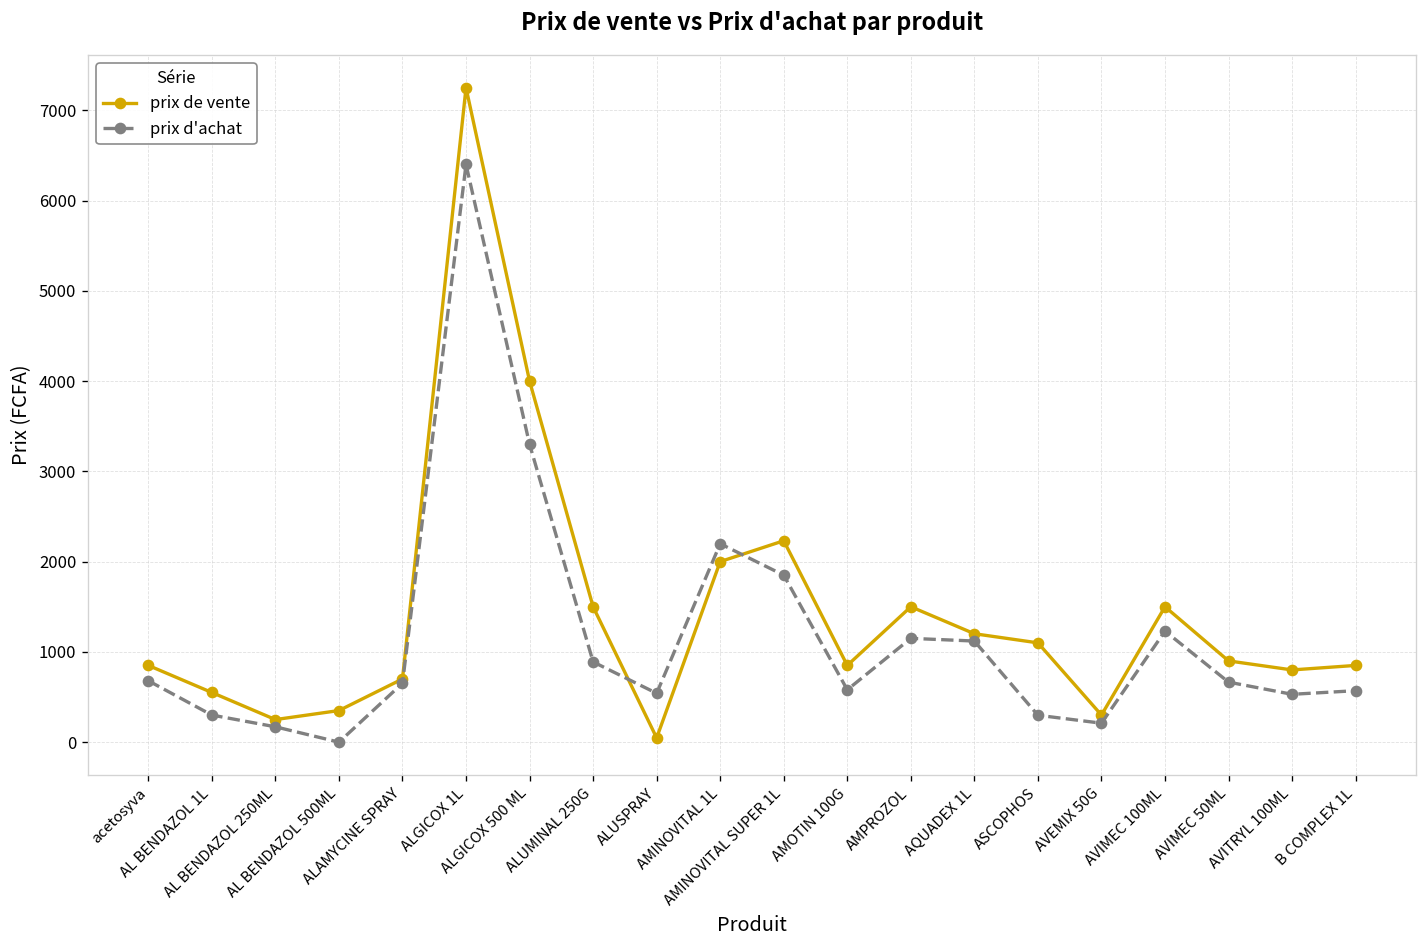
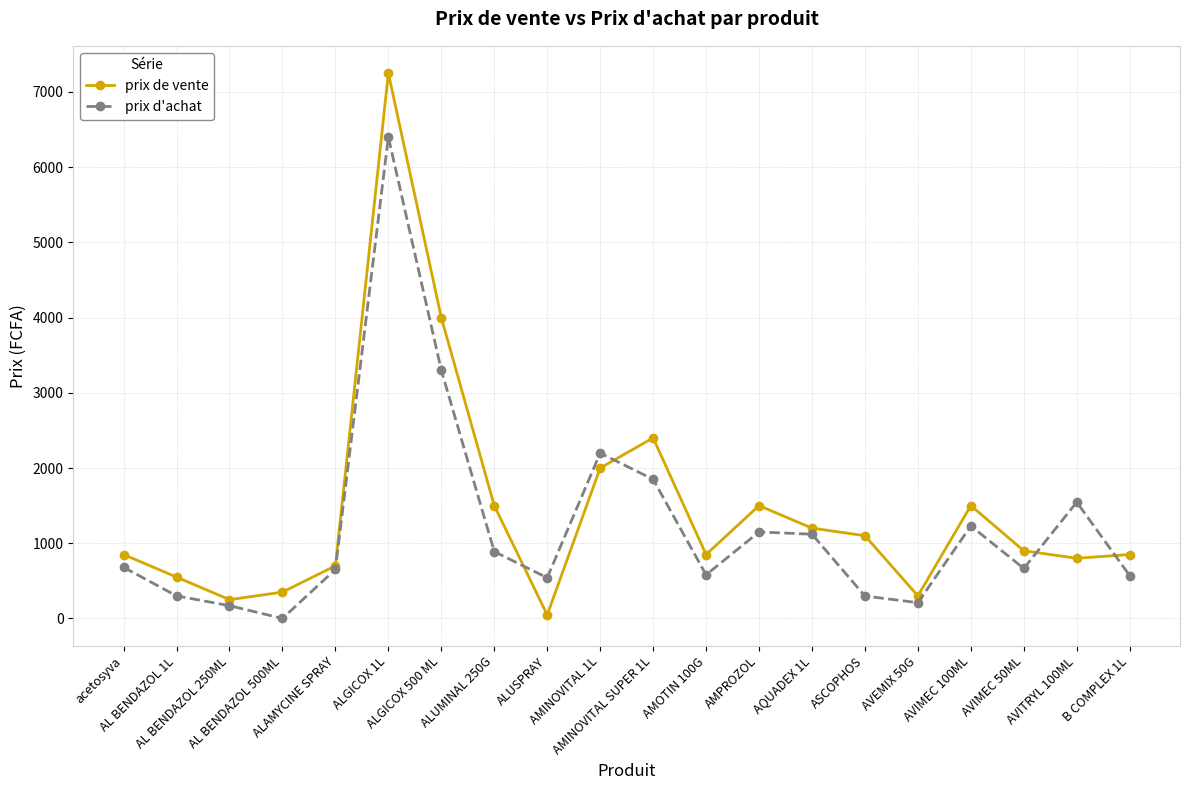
prix de vente, AMINOVITAL SUPER 1L: 2200 -> 2400
prix d'achat, AVITRYL 100ML: 500 -> 1500
